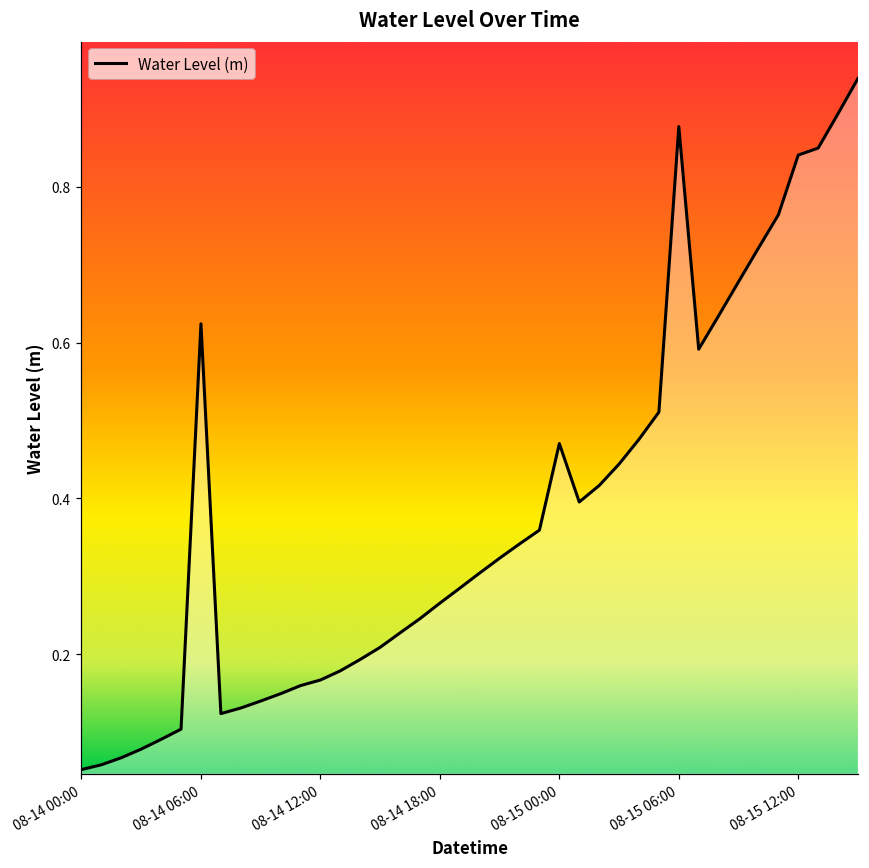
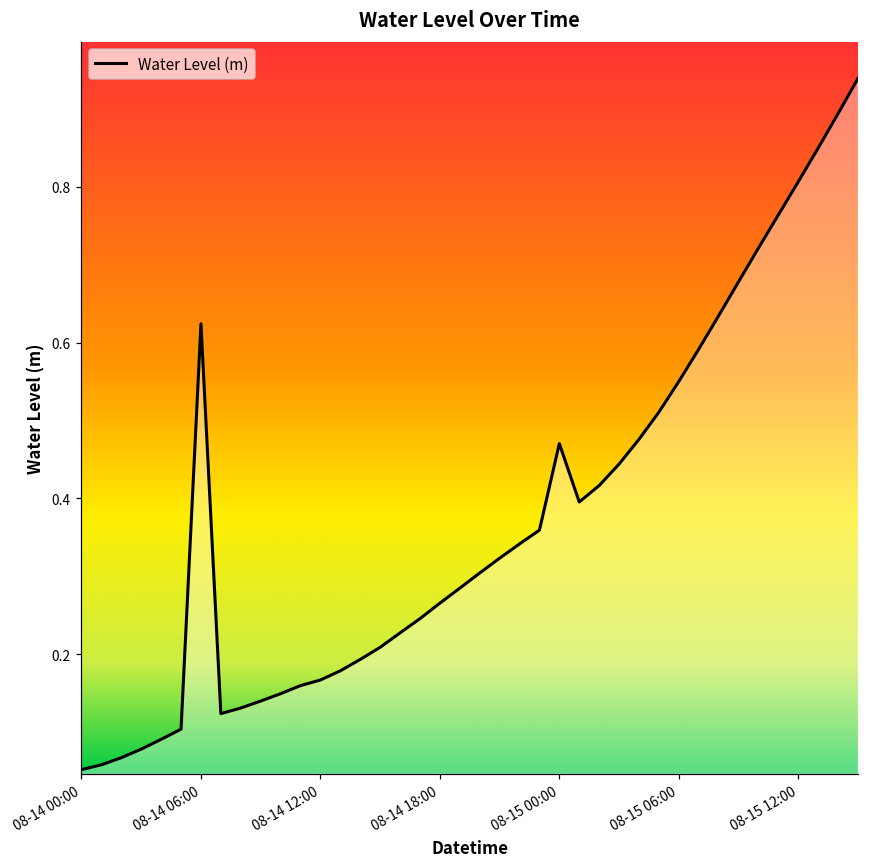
08-15 06:00: 0.88 -> 0.55
08-15 12:00: 0.84 -> 0.81
